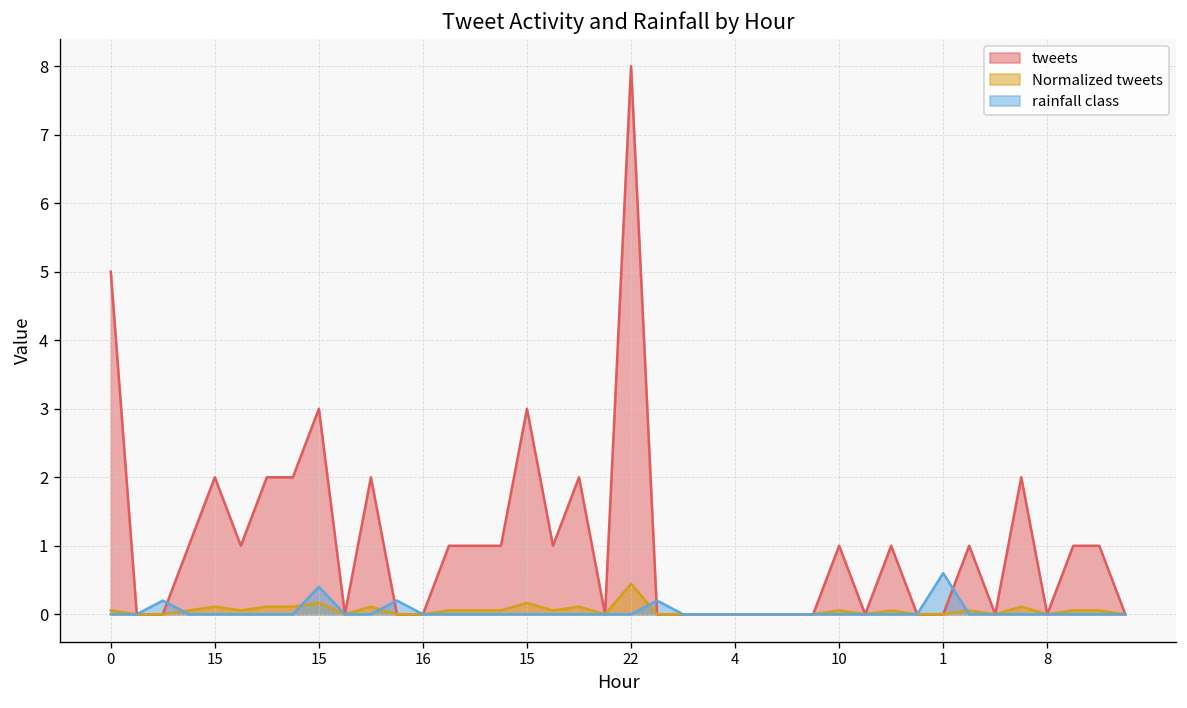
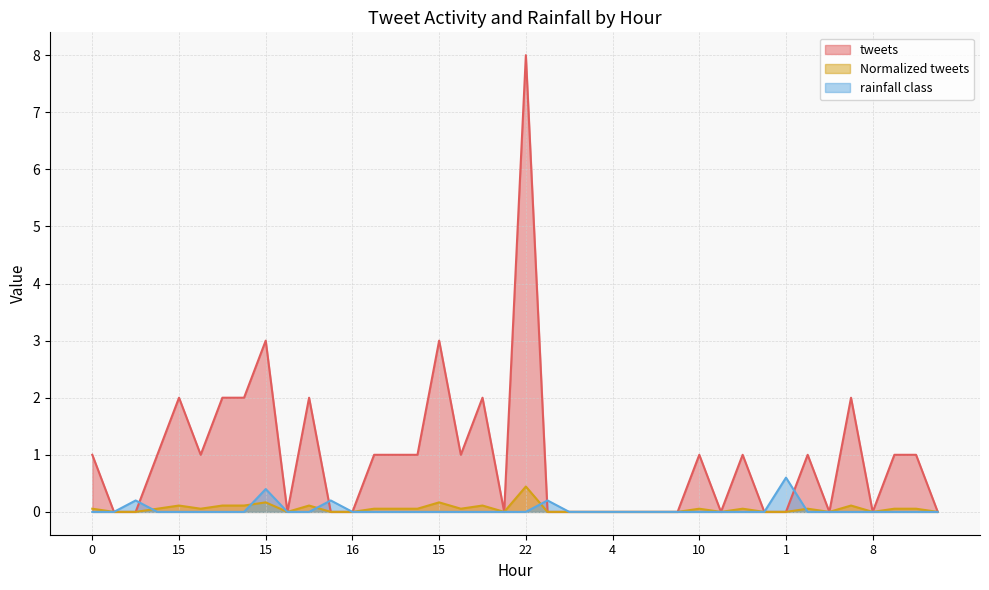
tweets, 0: 5 -> 1
